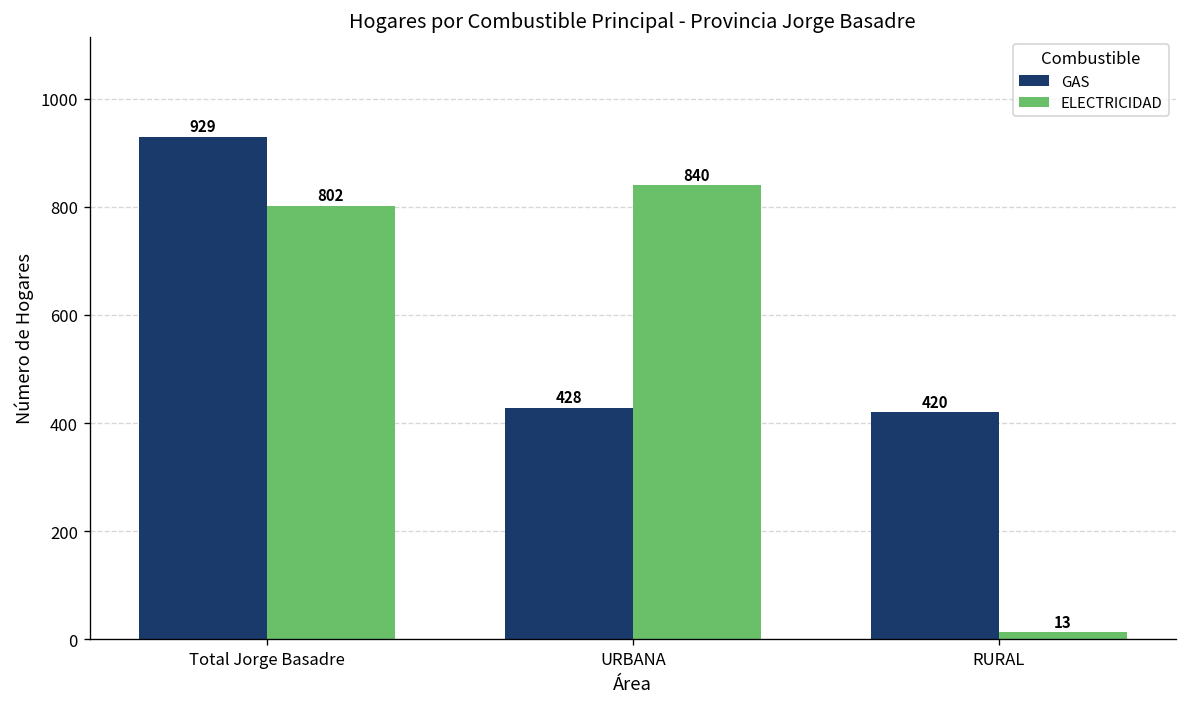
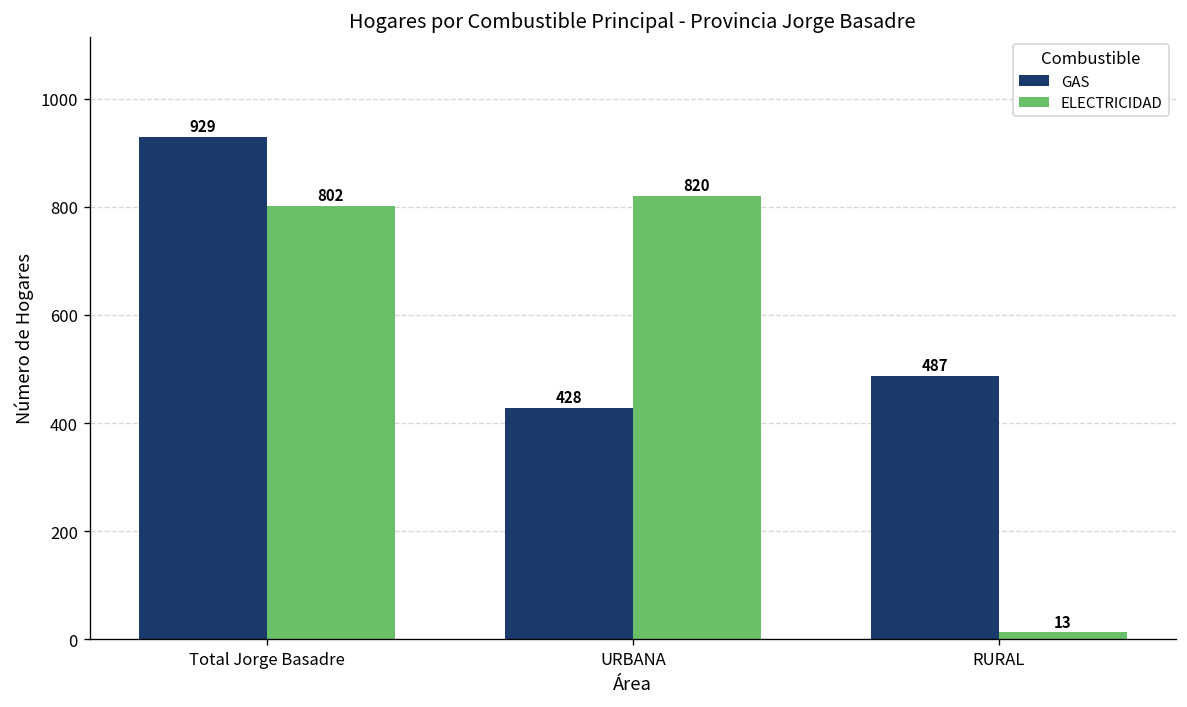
ELECTRICIDAD, URBANA: 840 -> 820
GAS, RURAL: 420 -> 487
